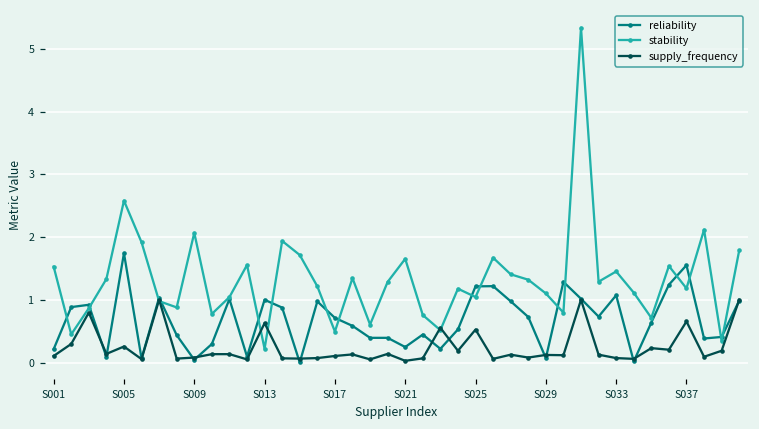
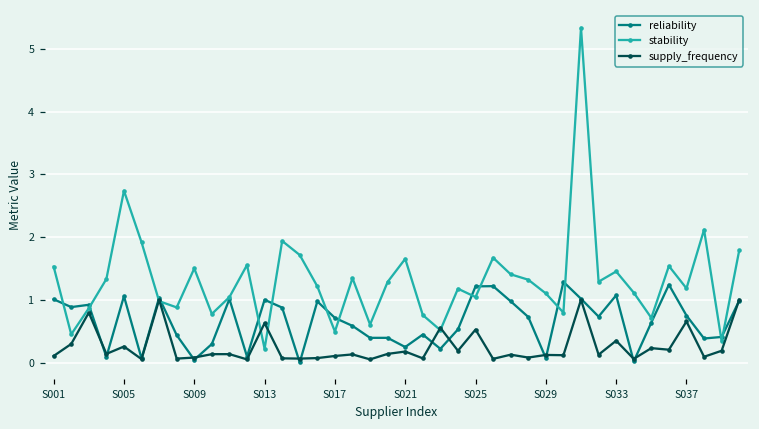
reliability, S001: 0.2 -> 1.0
reliability, S005: 1.7 -> 1.1
stability, S005: 2.6 -> 2.7
stability, S009: 2.1 -> 1.5
supply_frequency, S021: 0.0 -> 0.2
supply_frequency, S033: 0.1 -> 0.3
reliability, S037: 1.6 -> 0.7
